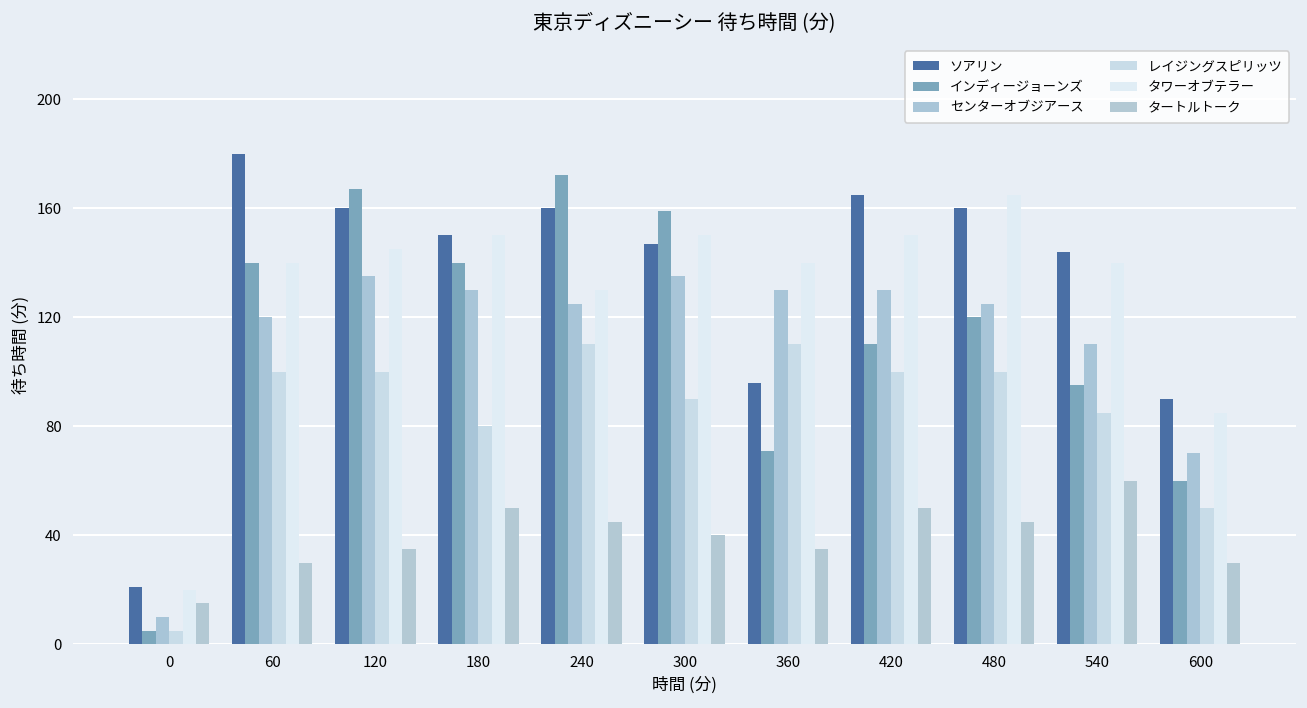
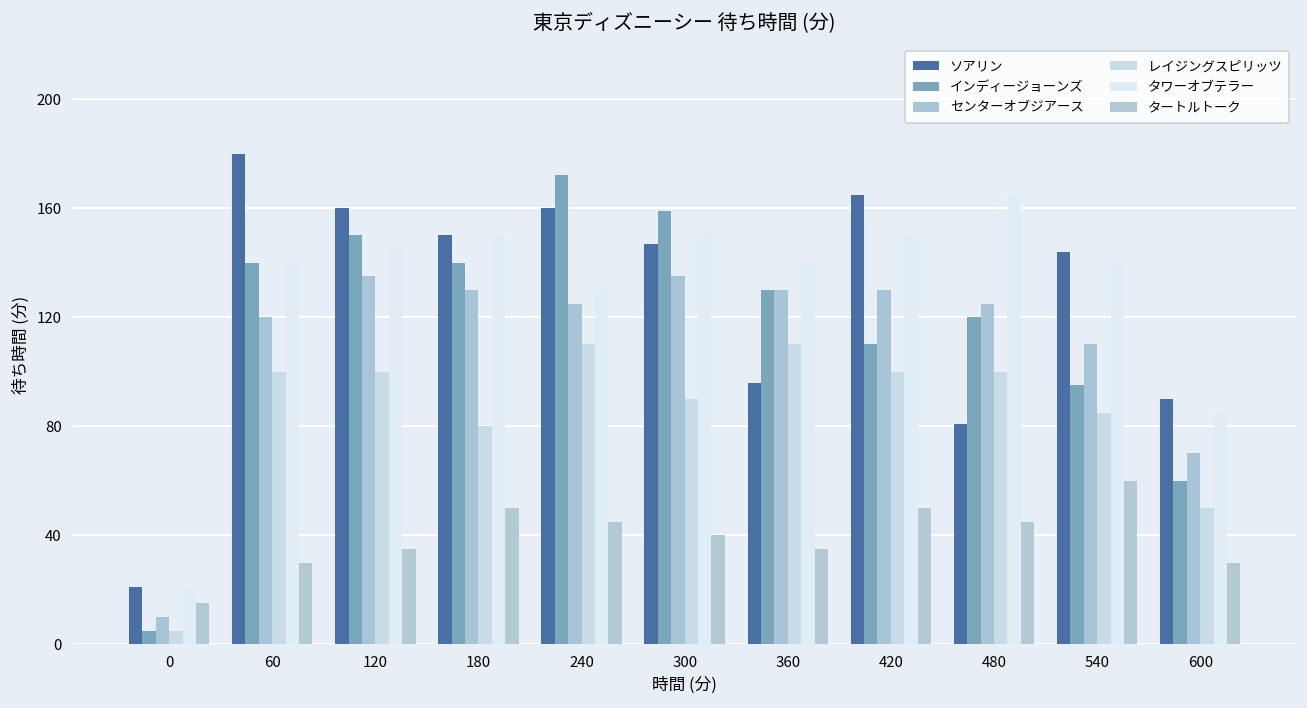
インディージョーンズ, 120: 167 -> 150
インディージョーンズ, 360: 71 -> 130
ソアリン, 480: 160 -> 81
